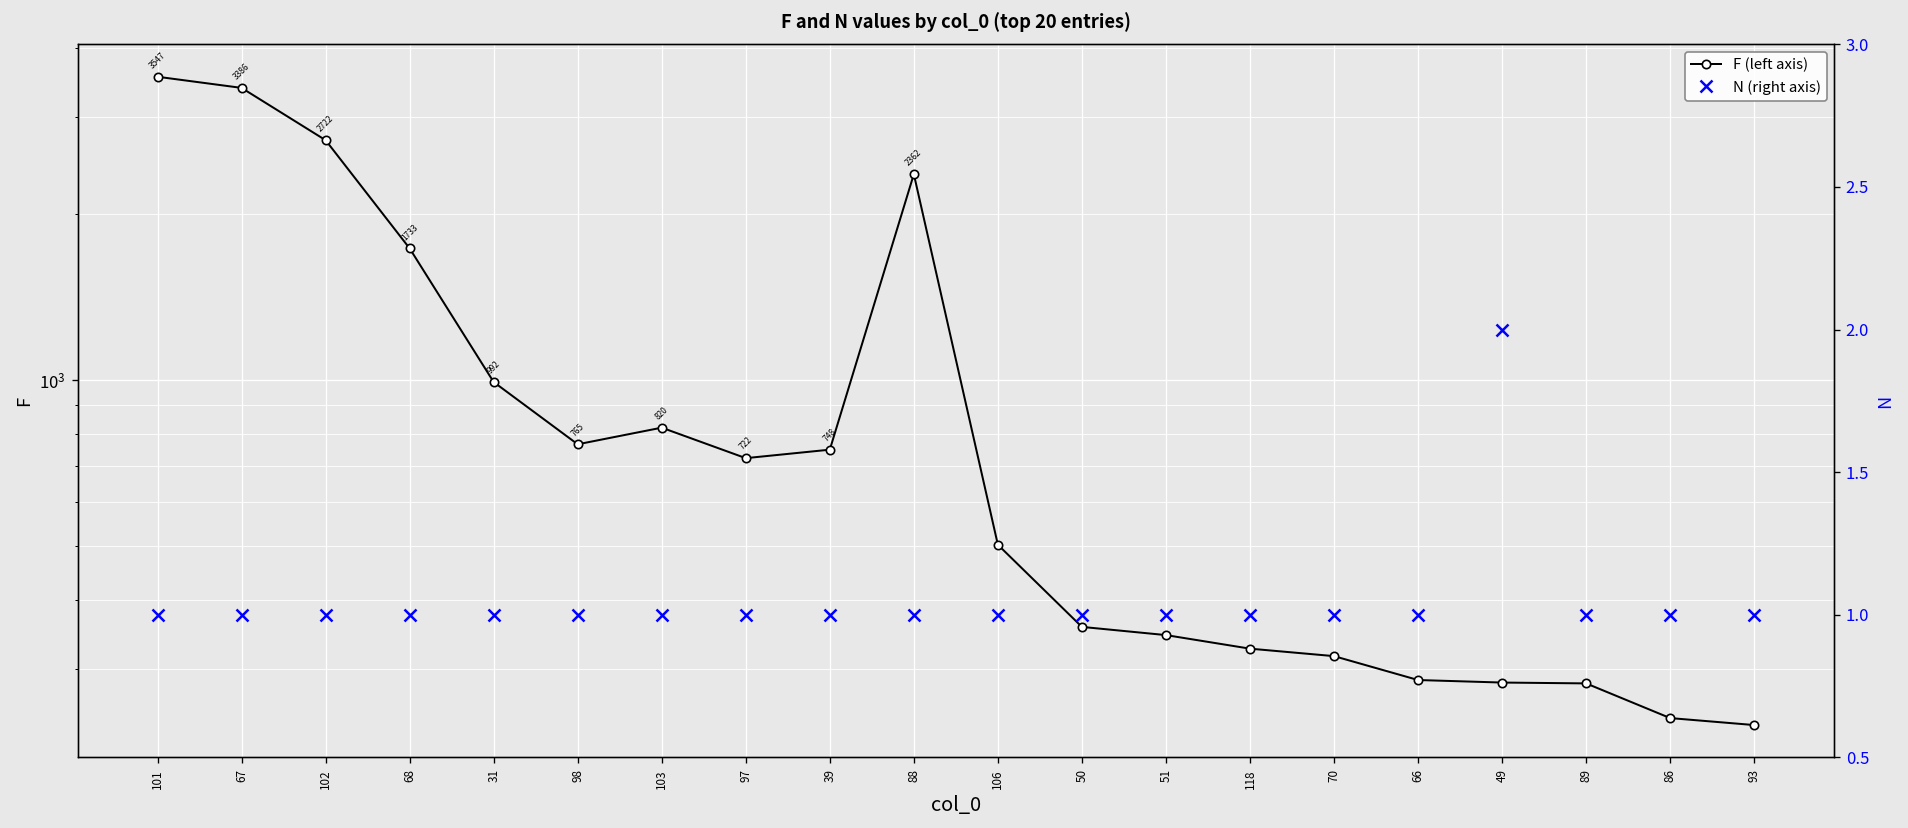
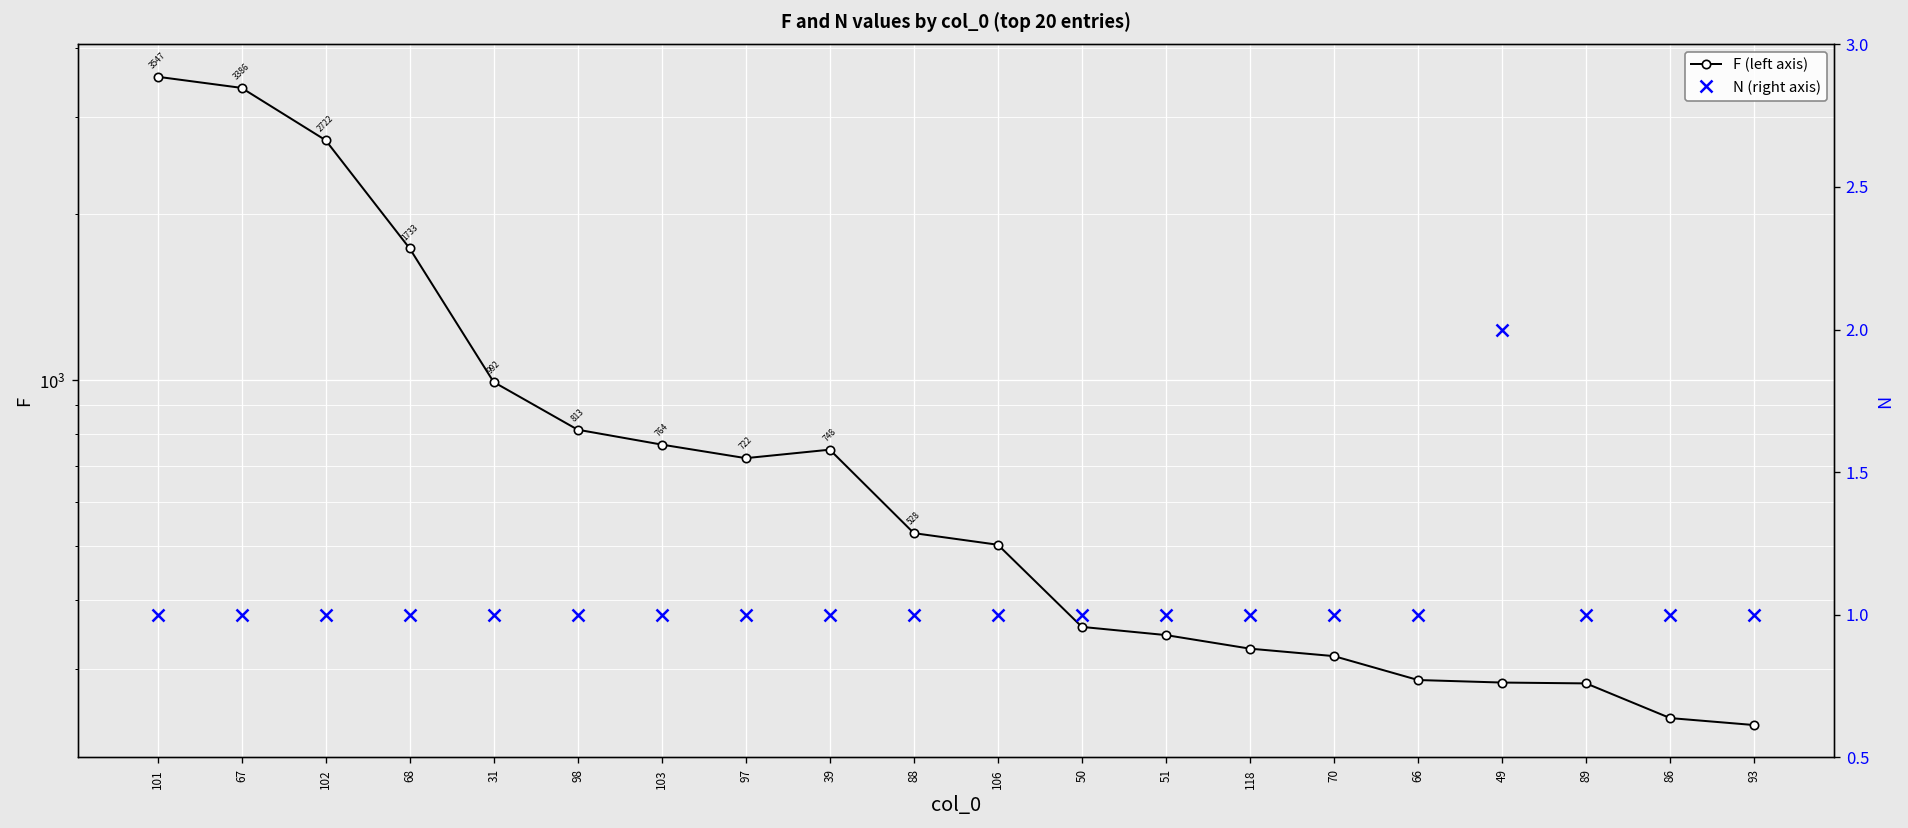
F (left axis), 98: 765 -> 813
F (left axis), 103: 820 -> 764
F (left axis), 88: 2362 -> 528
